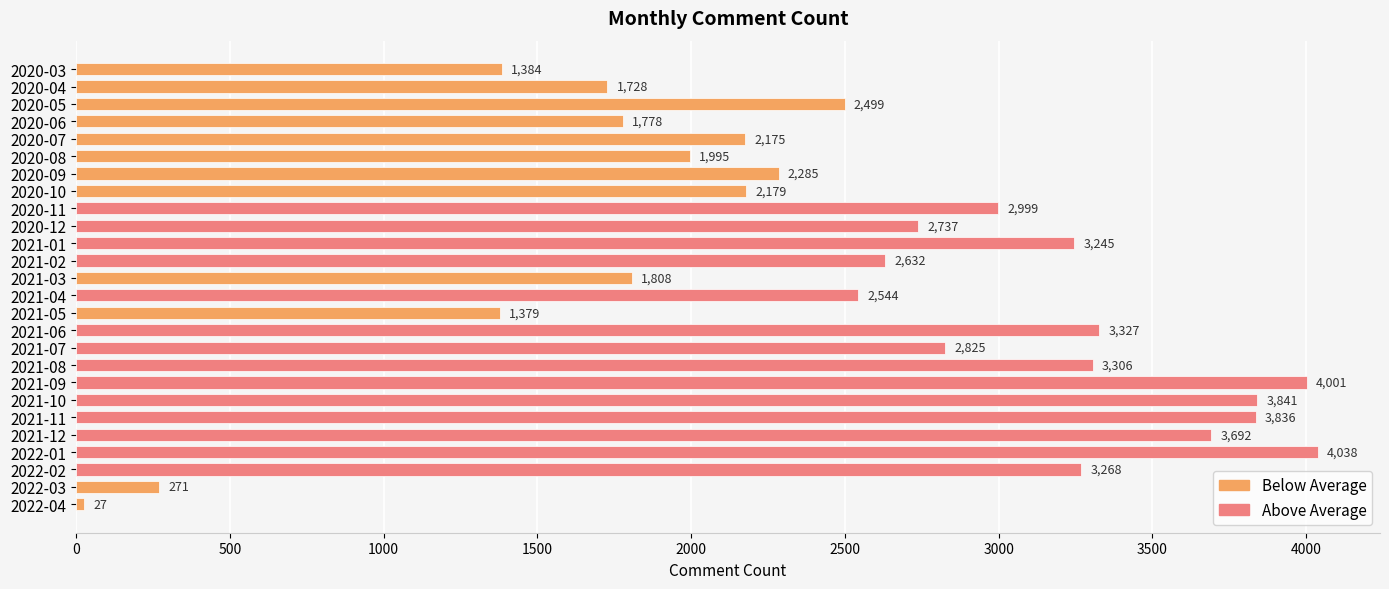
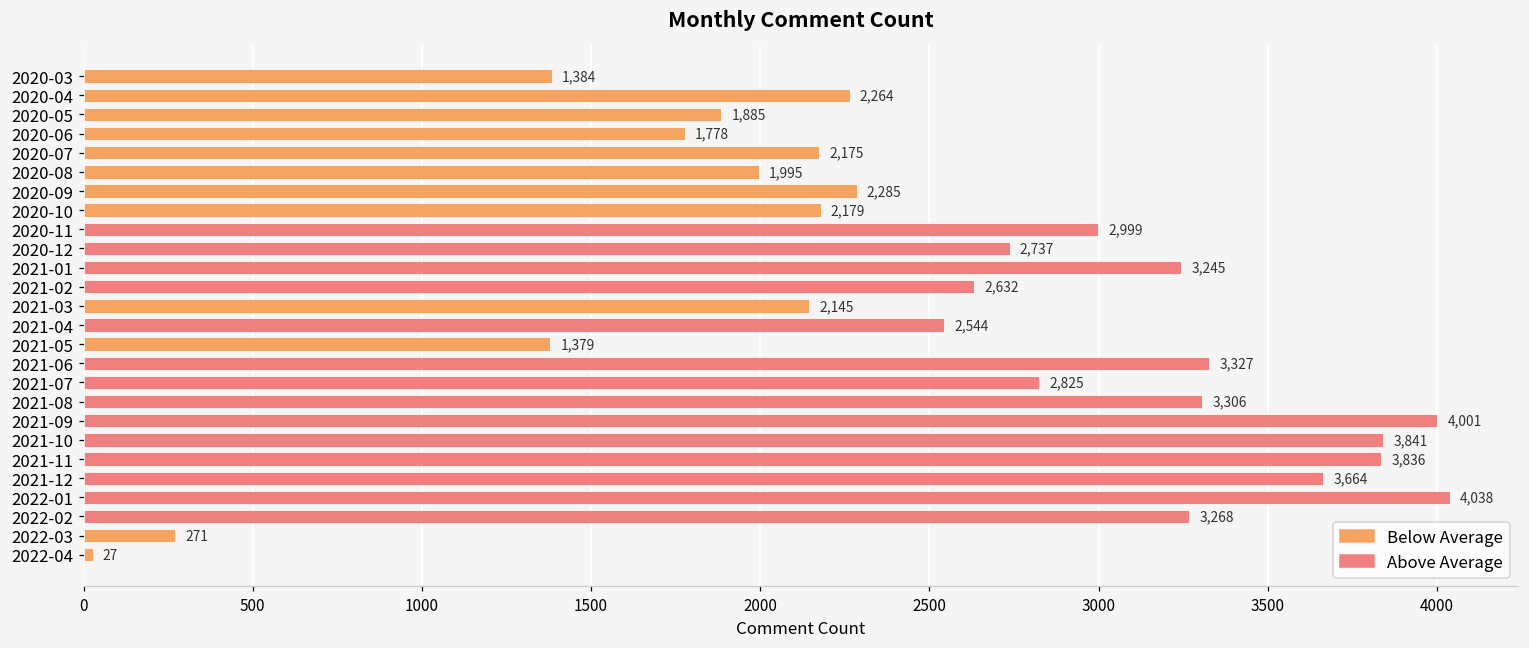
2020-04: 1,728 -> 2,264
2020-05: 2,499 -> 1,885
2021-03: 1,808 -> 2,145
2021-12: 3,692 -> 3,664
